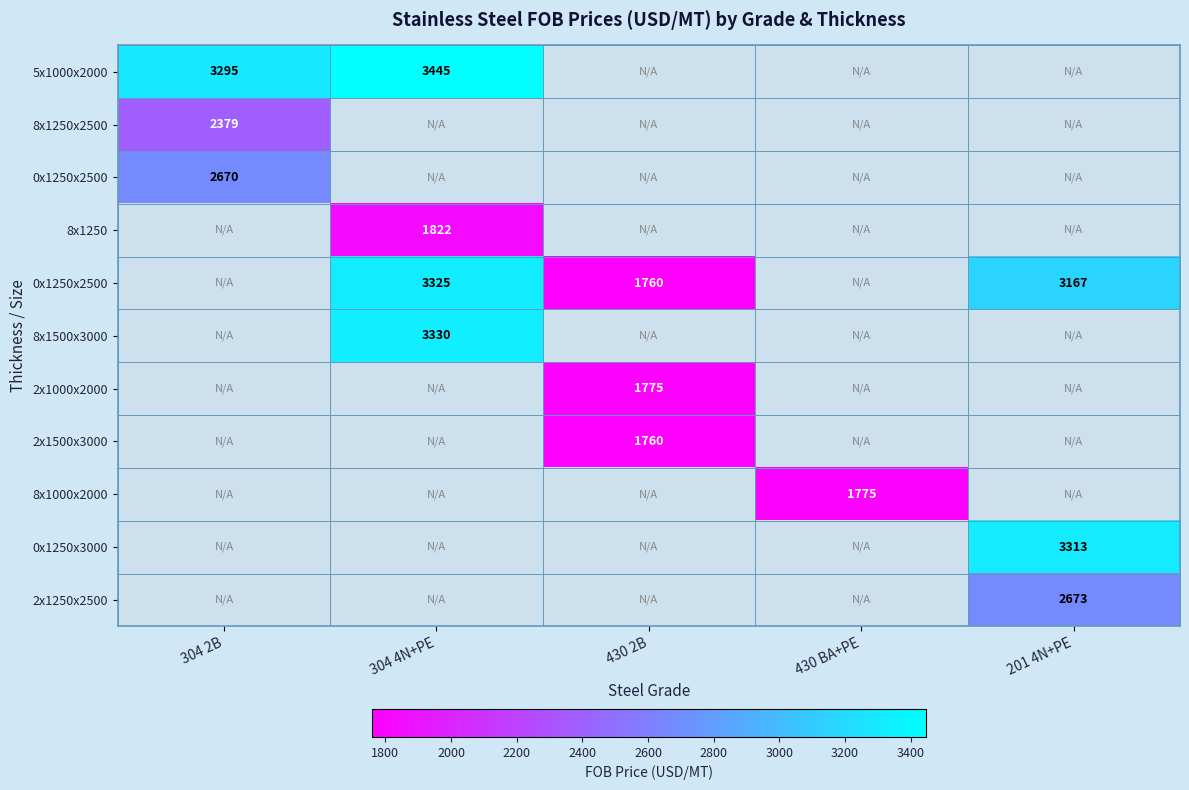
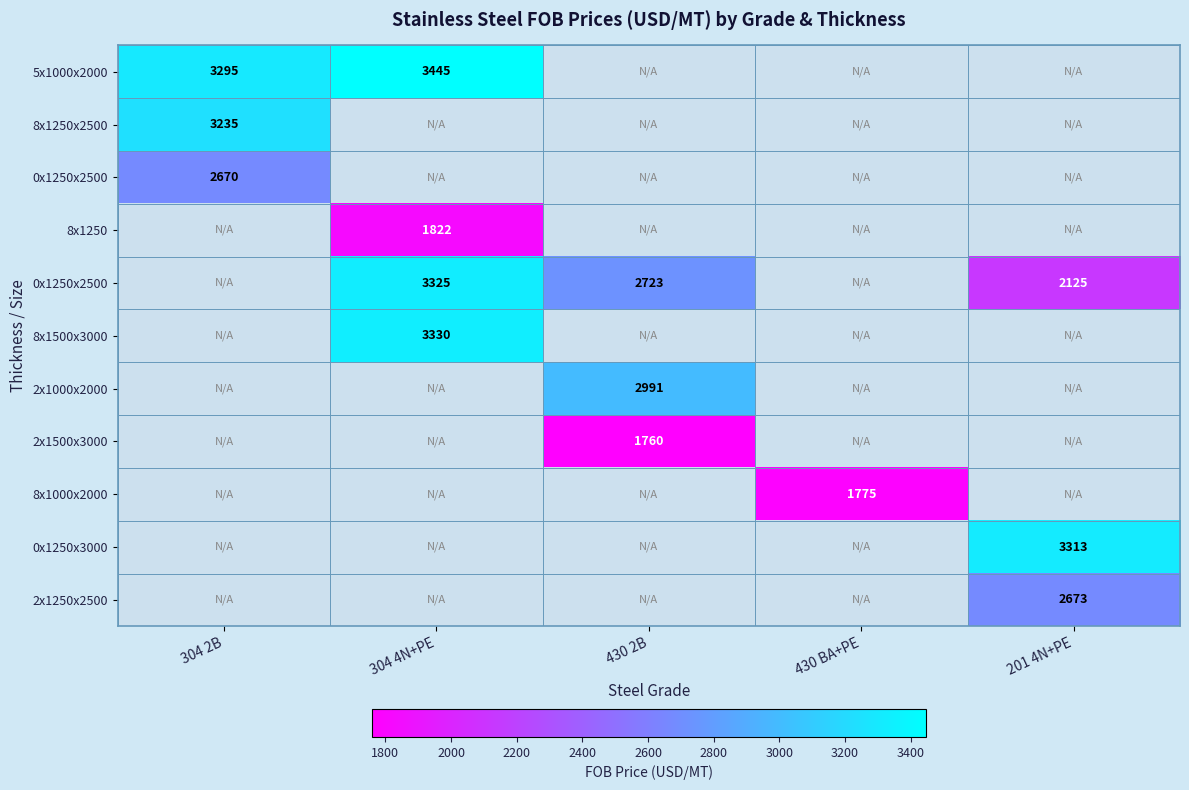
8х1250х2500, 304 2B: 2379 -> 3235
0x1250x2500, 430 2B: 1760 -> 2723
0x1250x2500, 201 4N+PE: 3167 -> 2125
2x1000x2000, 430 2B: 1775 -> 2991
